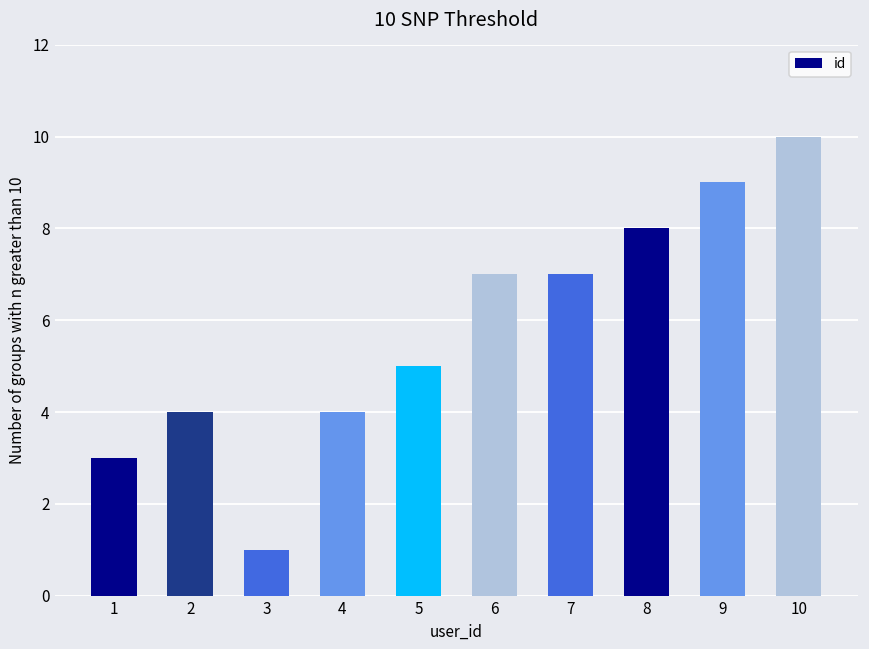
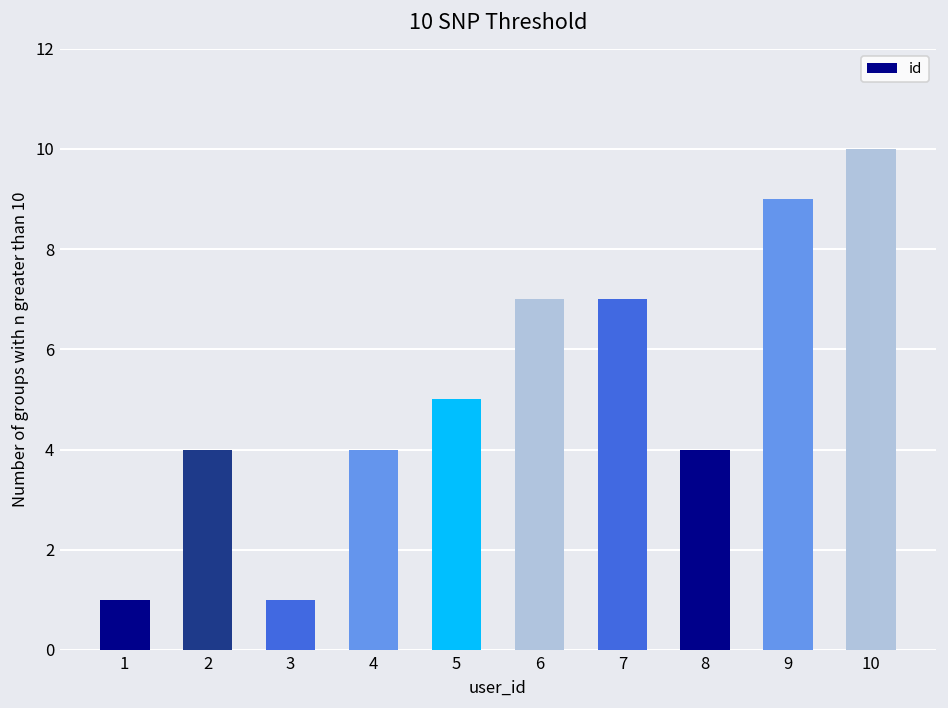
1: 3 -> 1
8: 8 -> 4
